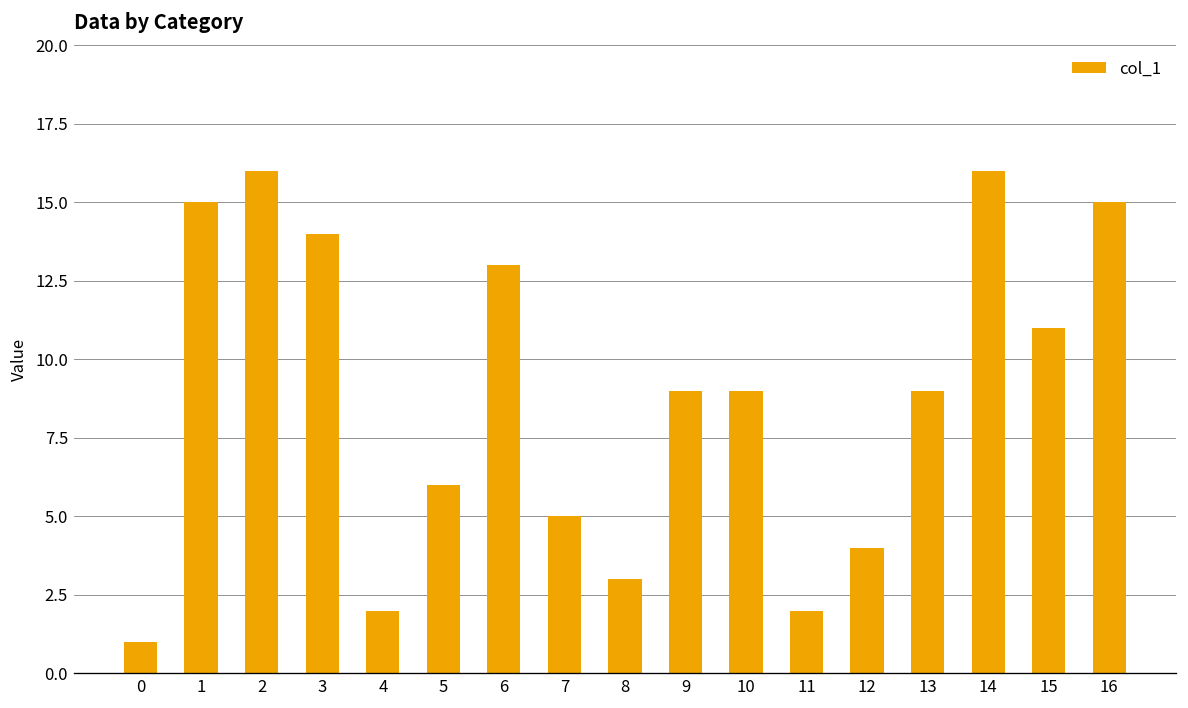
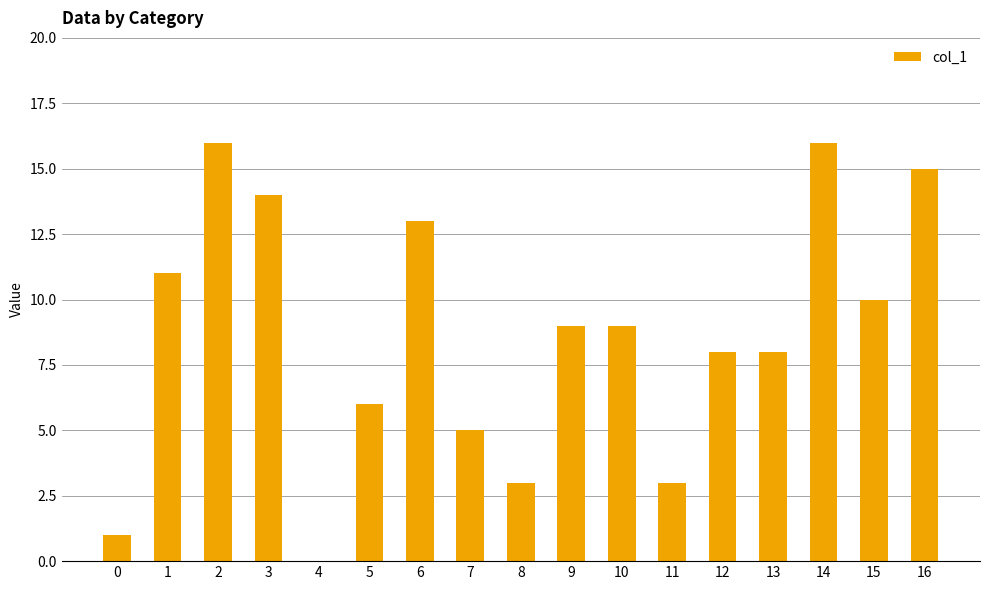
1: 15 -> 11
4: 2 -> 0
11: 2 -> 3
12: 4 -> 8
13: 9 -> 8
15: 11 -> 10
